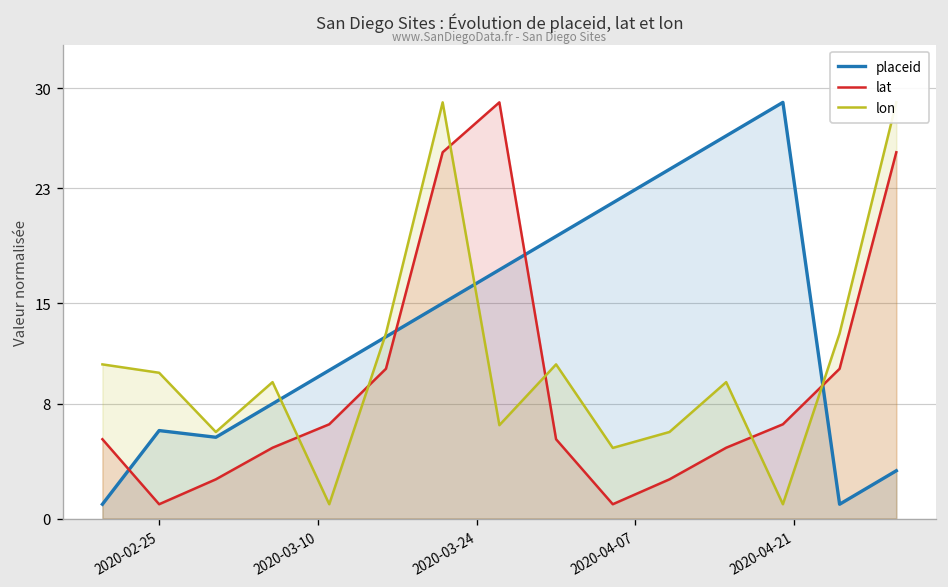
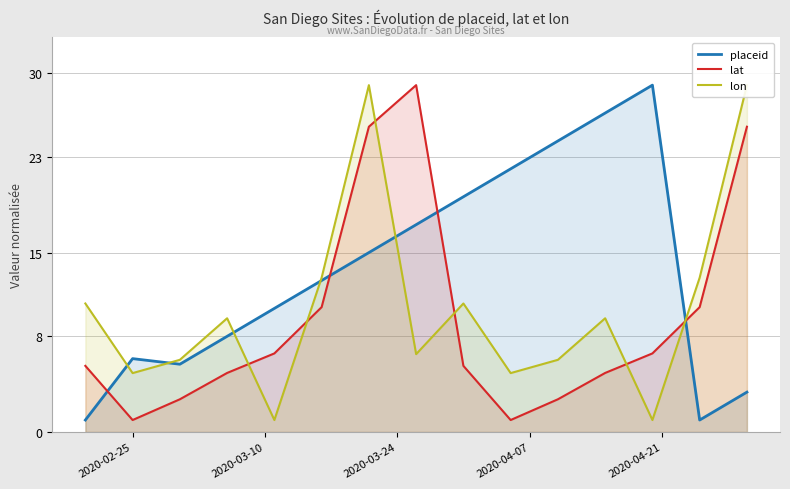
lon, 2020-02-25: 10.2 -> 4.9
